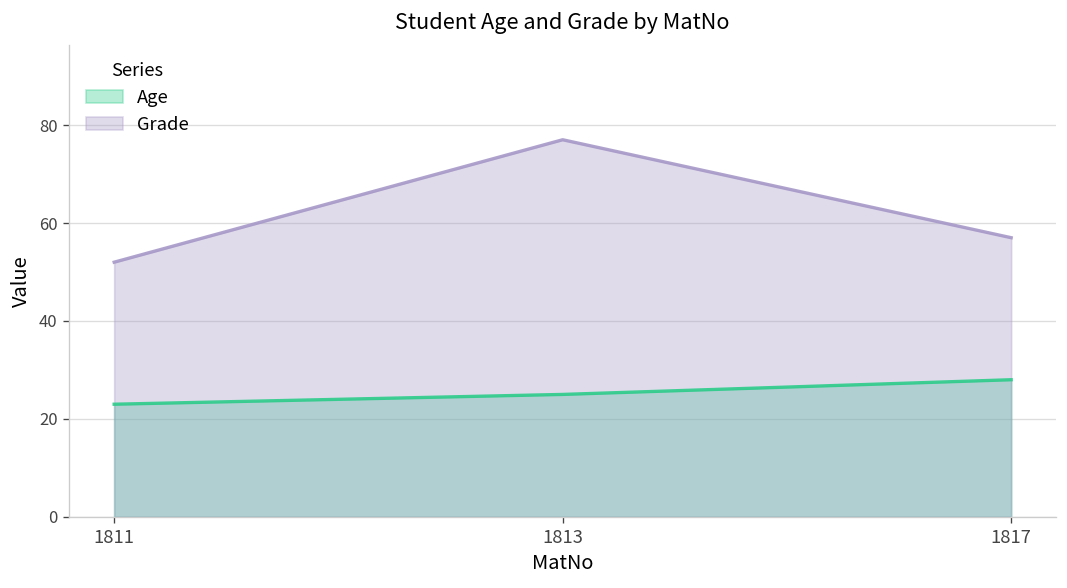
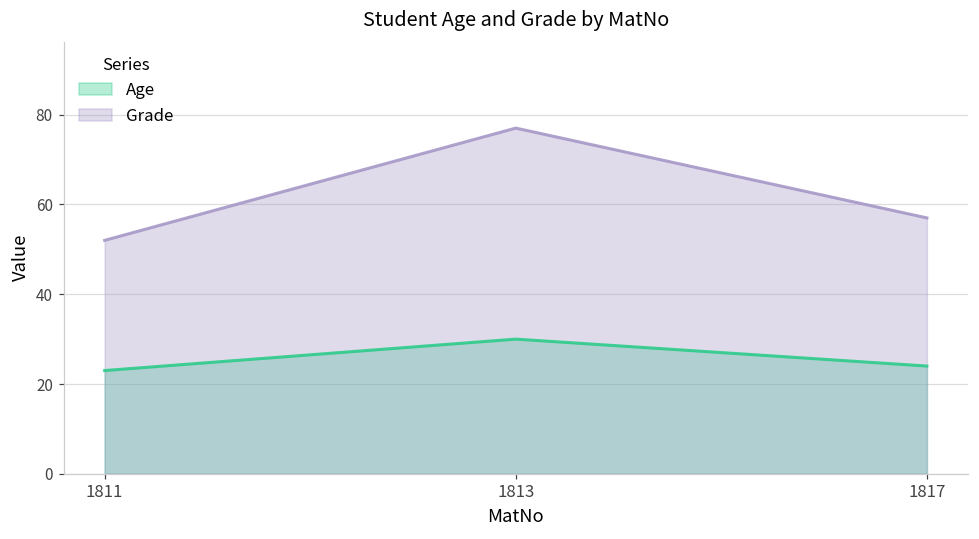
Age, 1813: 25 -> 30
Age, 1817: 28 -> 24
